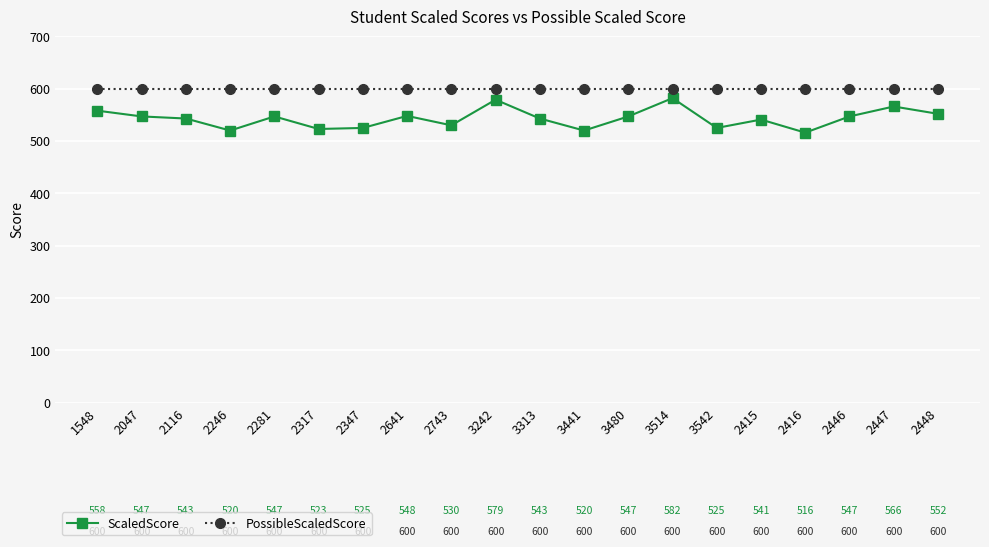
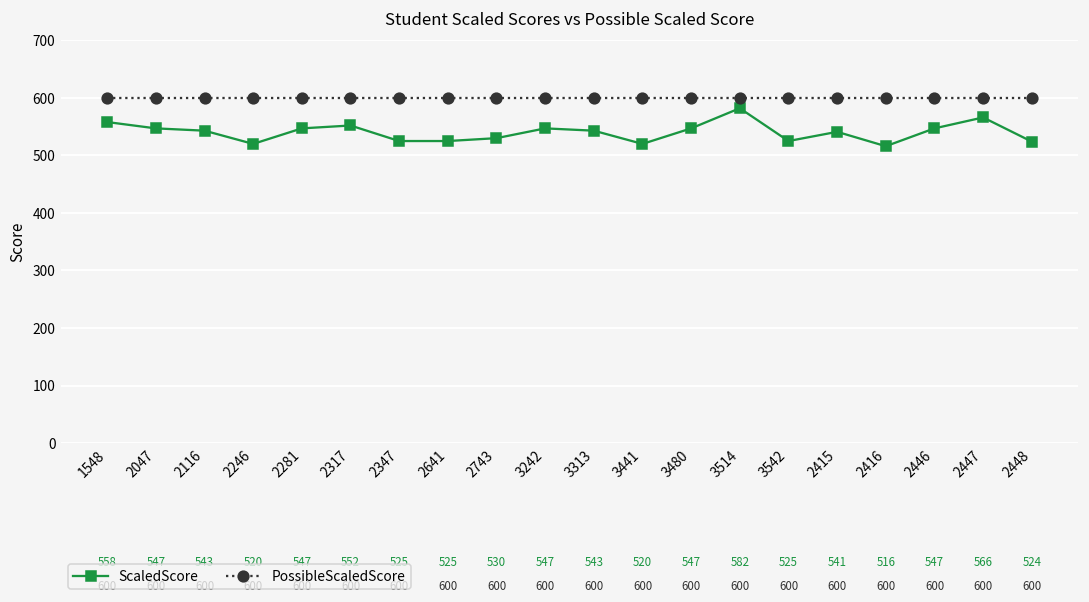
ScaledScore, 2317: 520 -> 550
ScaledScore, 2641: 548 -> 525
ScaledScore, 3242: 579 -> 547
ScaledScore, 2448: 552 -> 524
